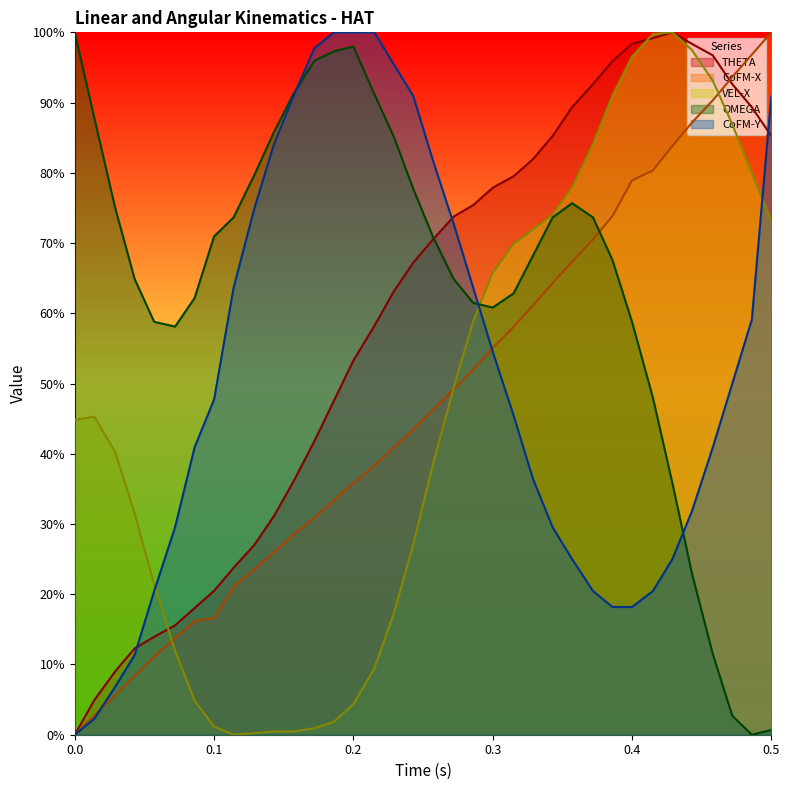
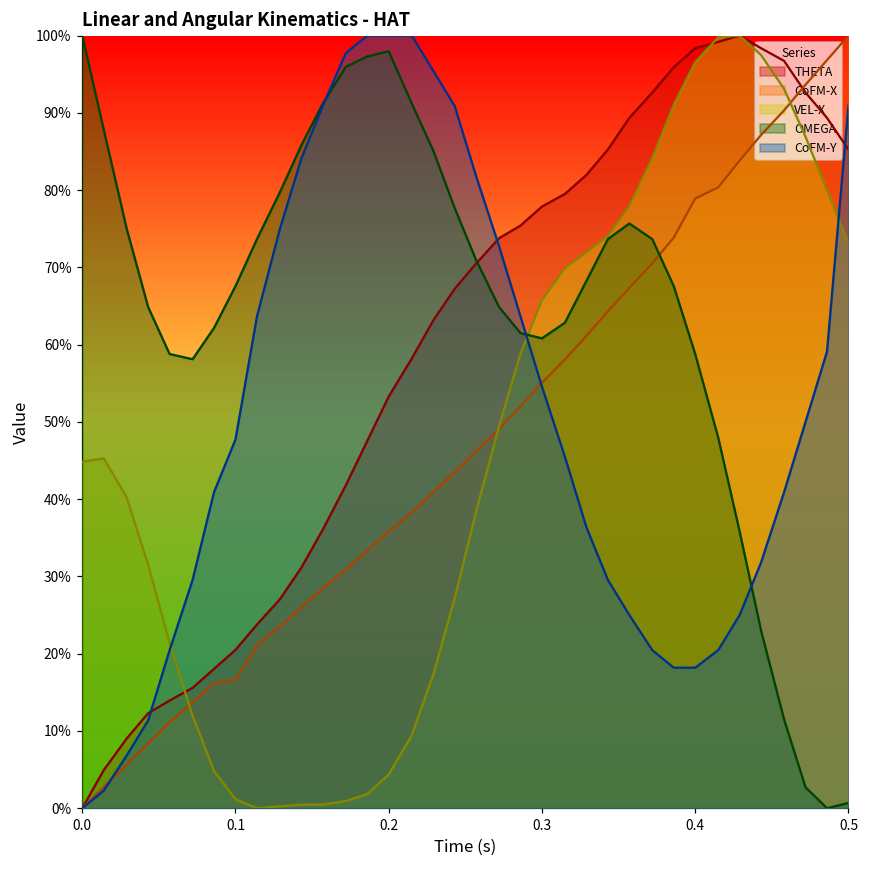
OMEGA, 0.1: 71% -> 68%
